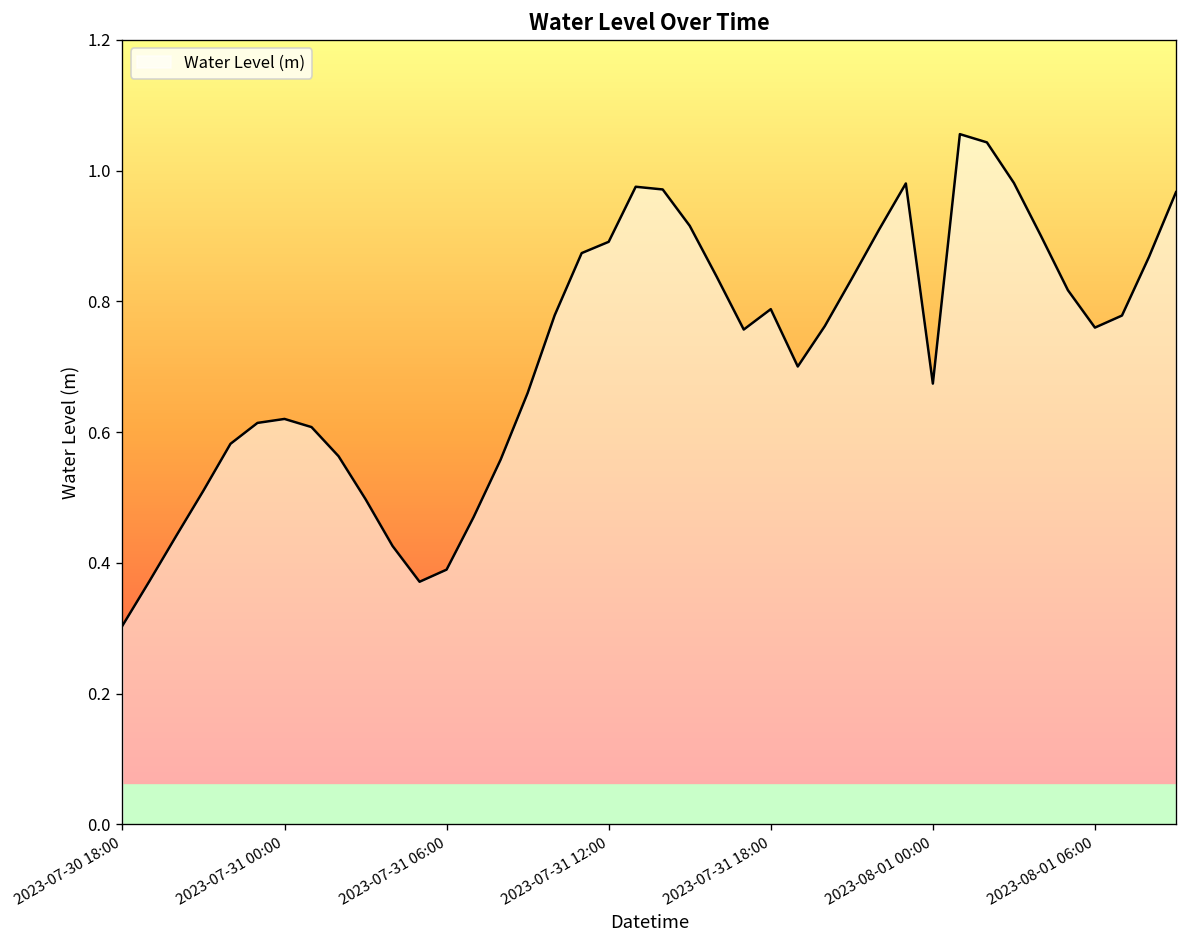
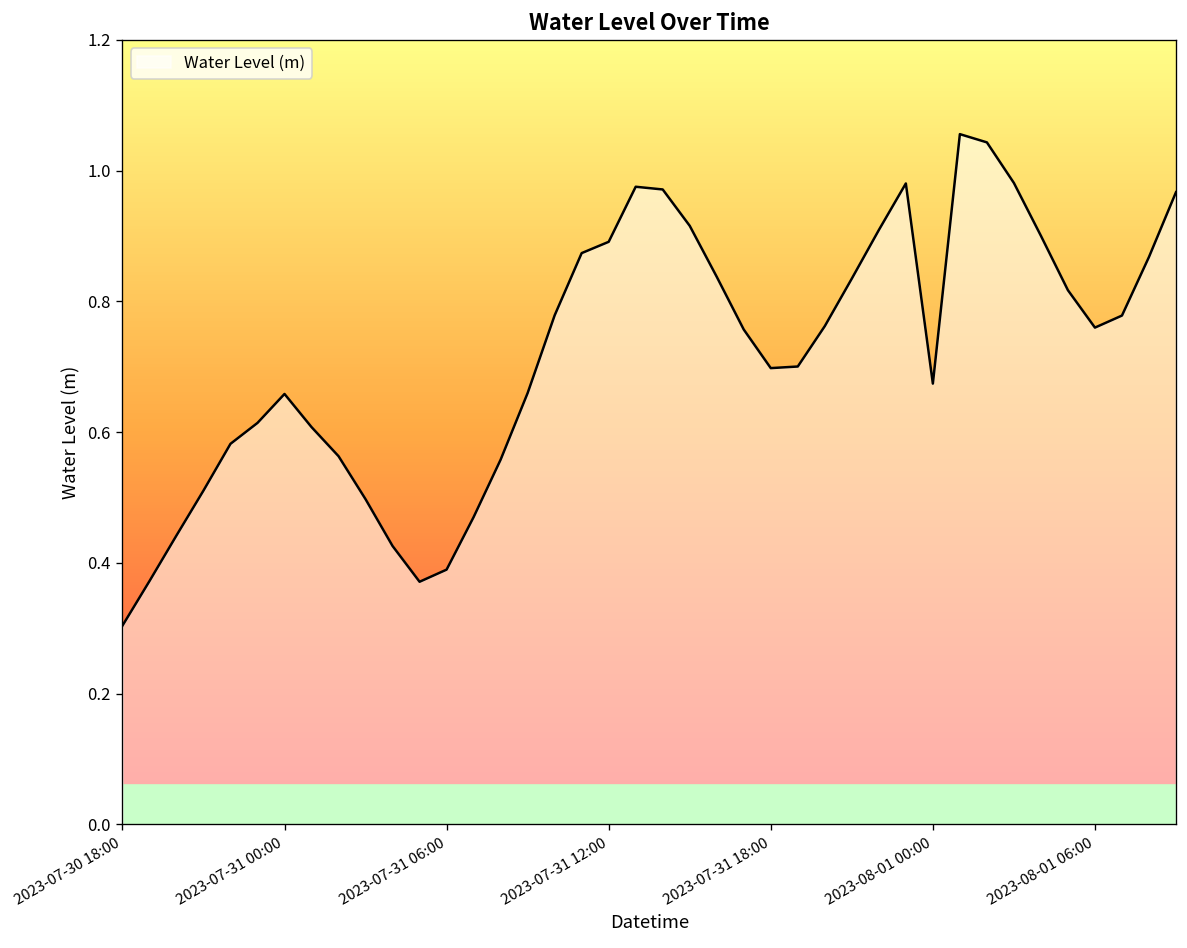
2023-07-31 00:00: 0.62 -> 0.66
2023-07-31 18:00: 0.79 -> 0.70
